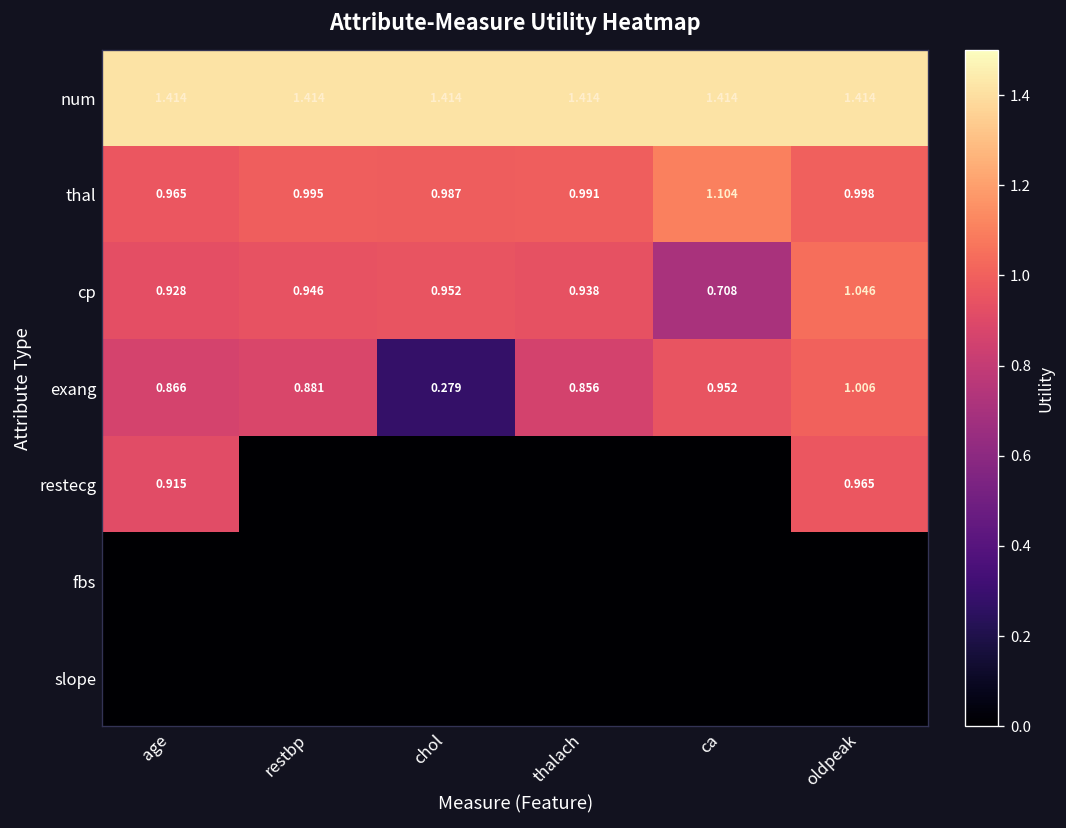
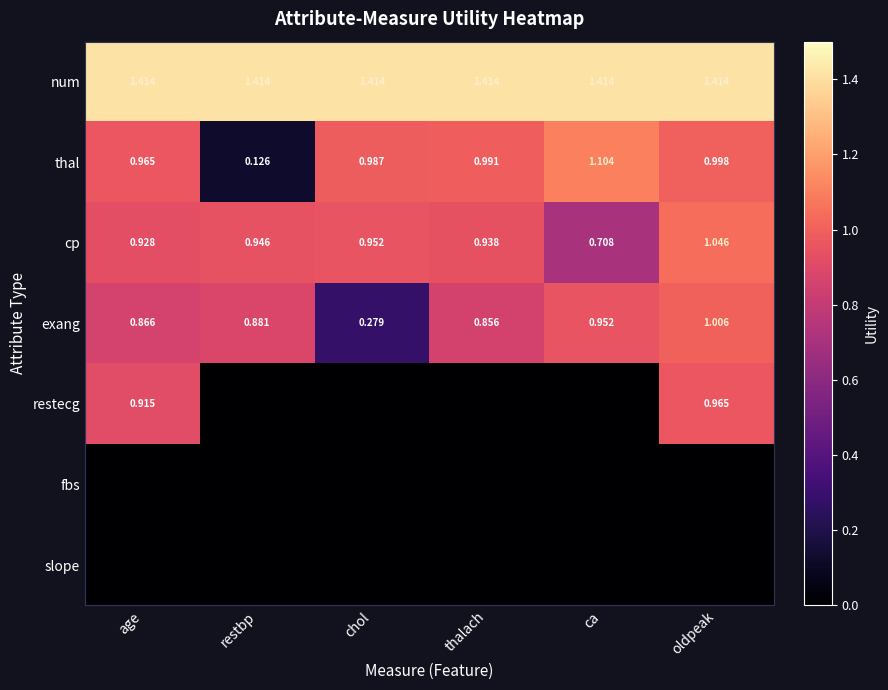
thal, restbp: 0.995 -> 0.126
